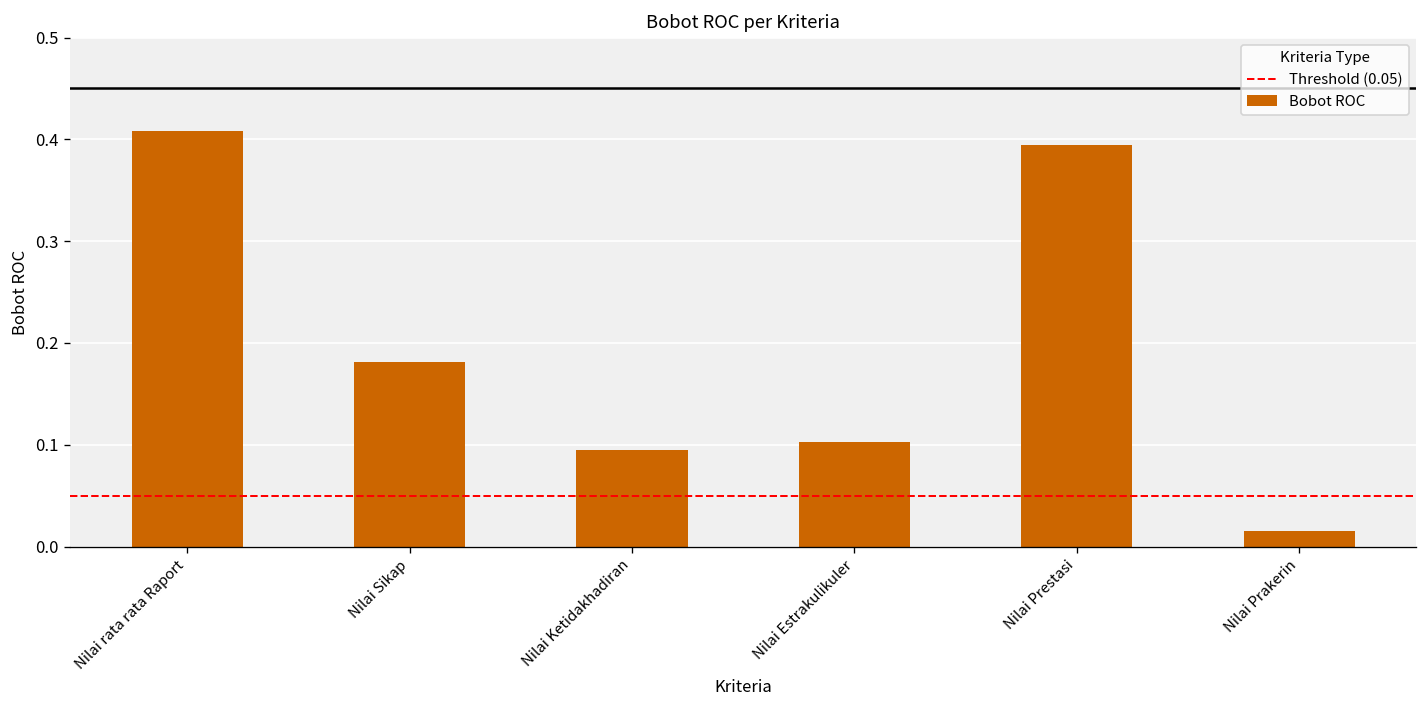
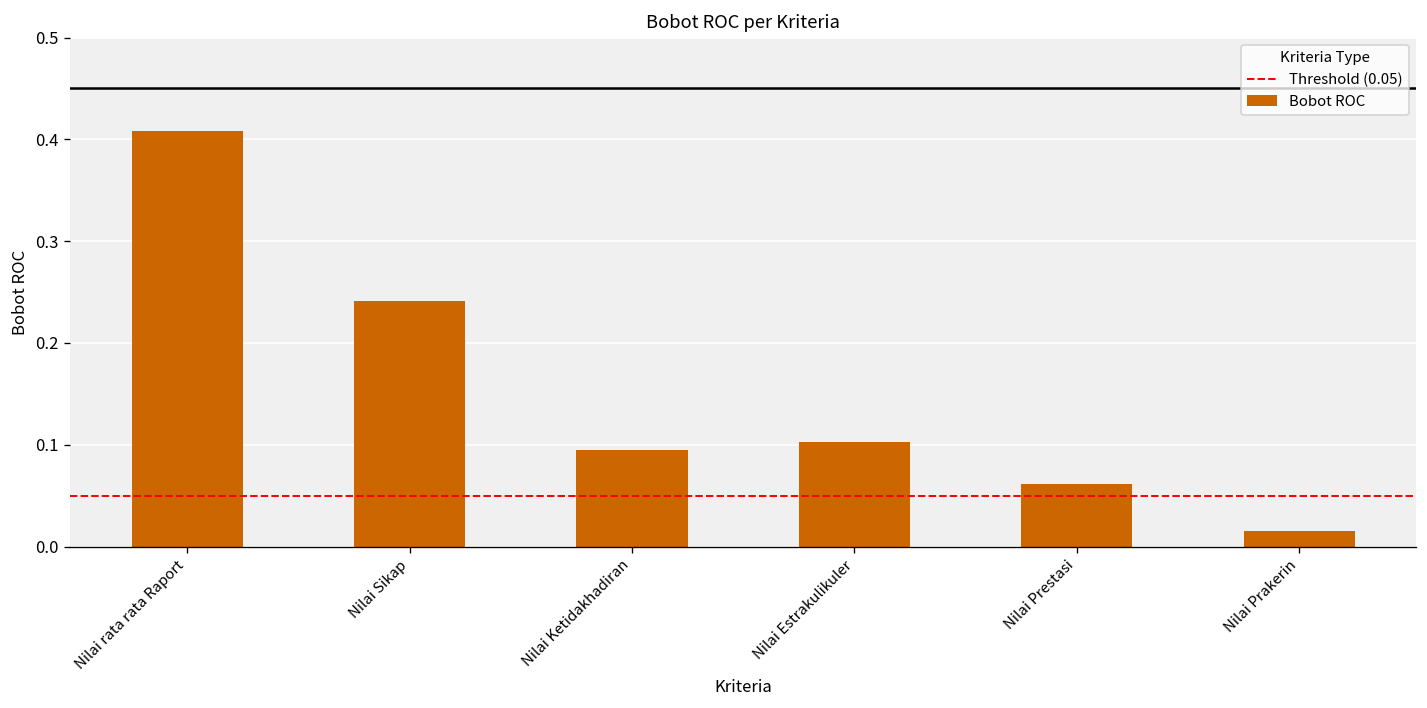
Nilai Sikap: 0.18 -> 0.24
Nilai Prestasi: 0.39 -> 0.06
